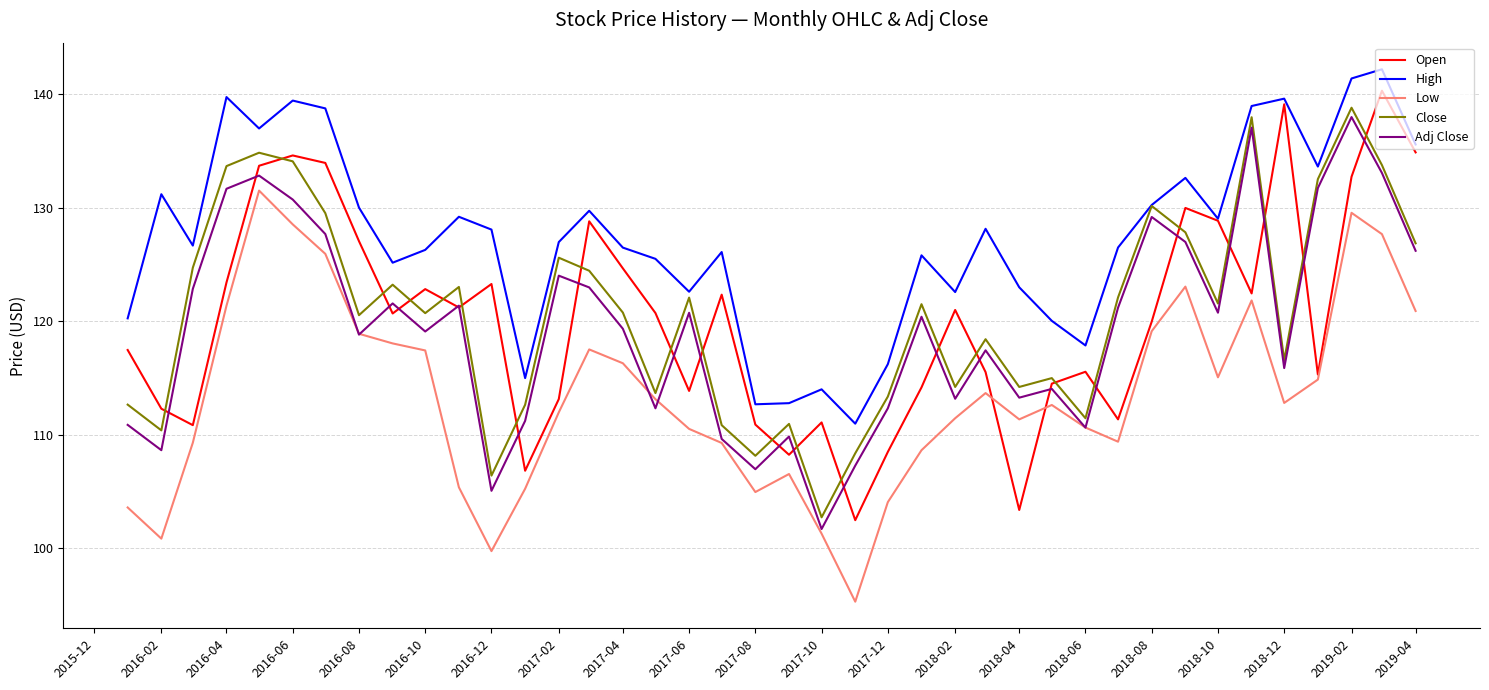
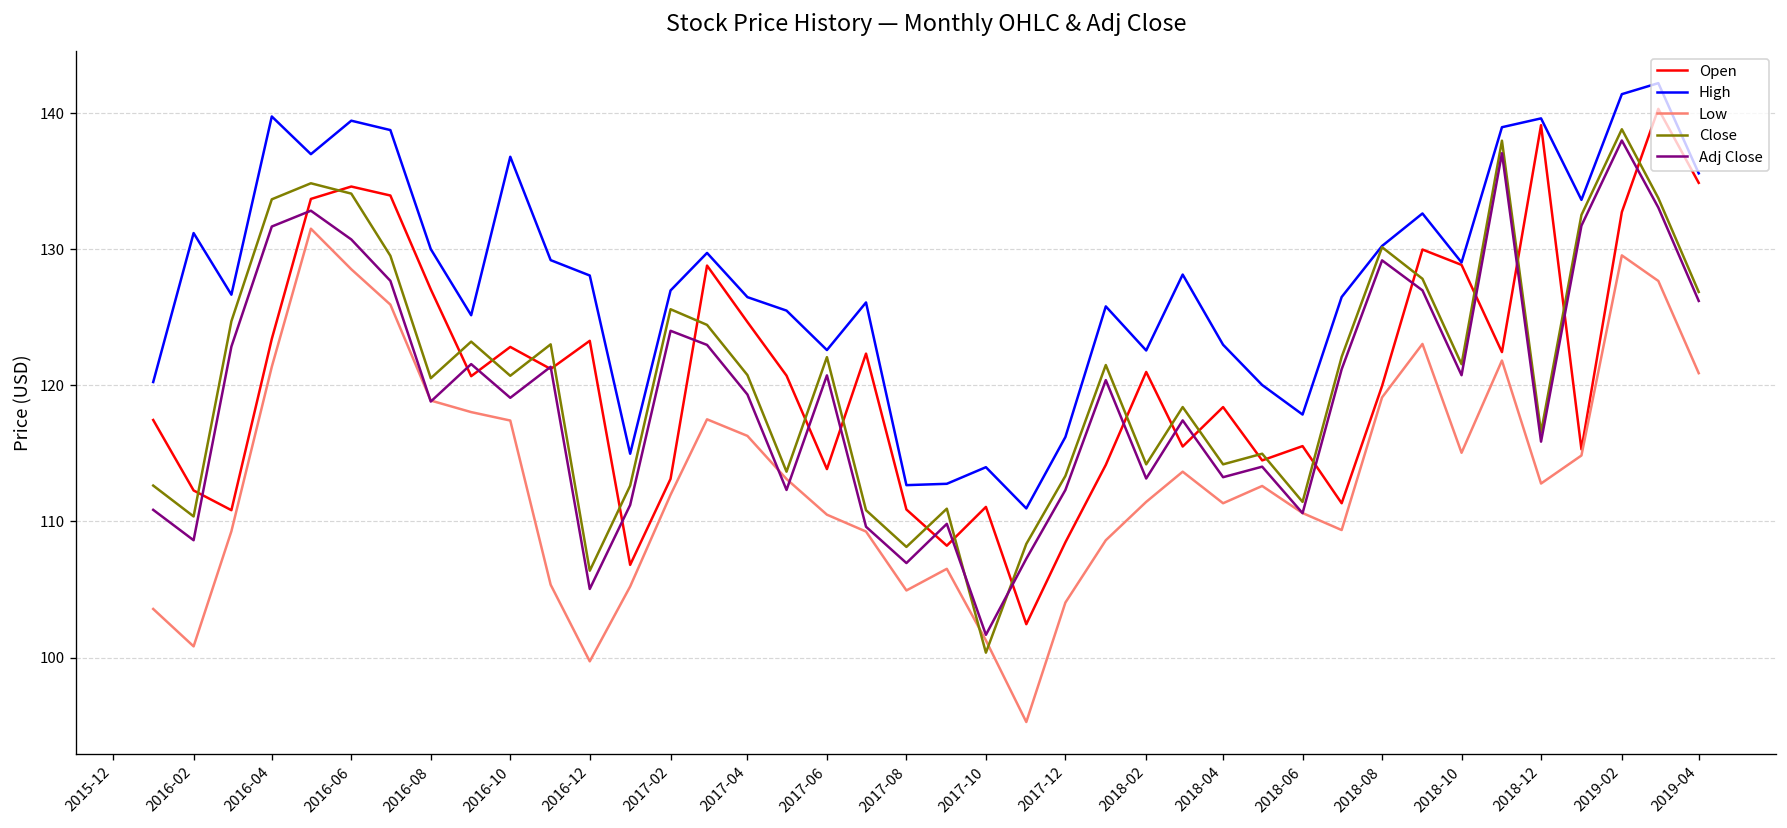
High, 2016-10: 126.3 -> 136.8
Close, 2017-10: 102.7 -> 100.4
Open, 2018-04: 103.3 -> 118.4
